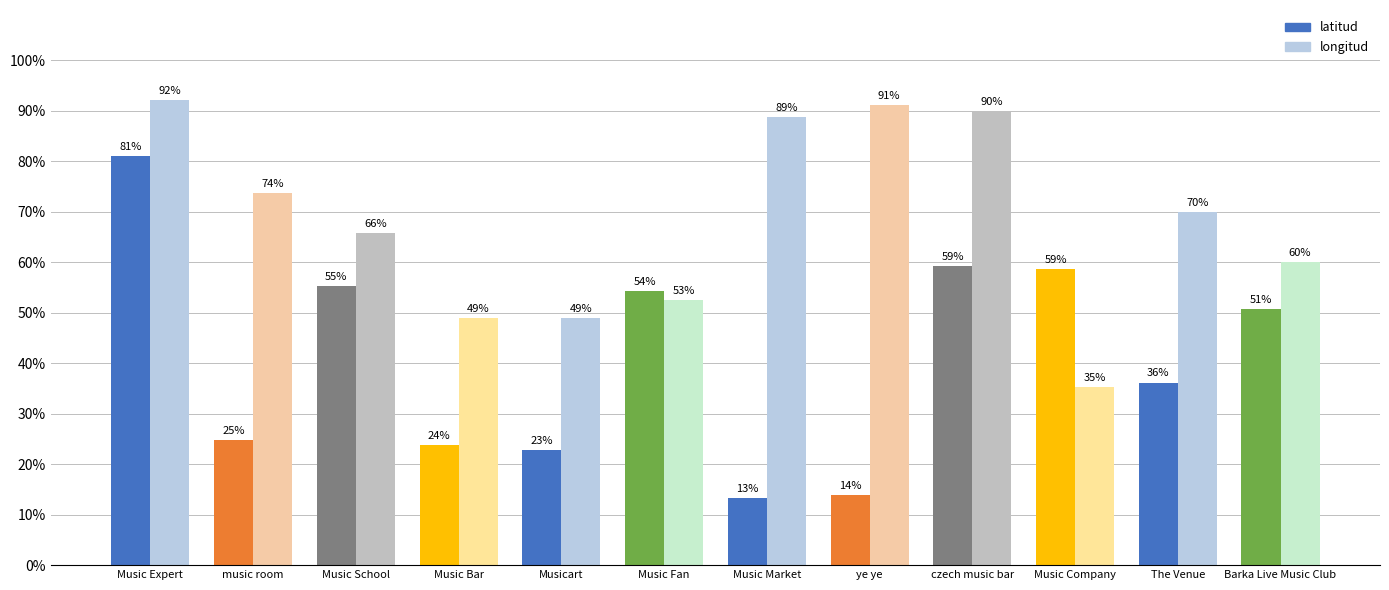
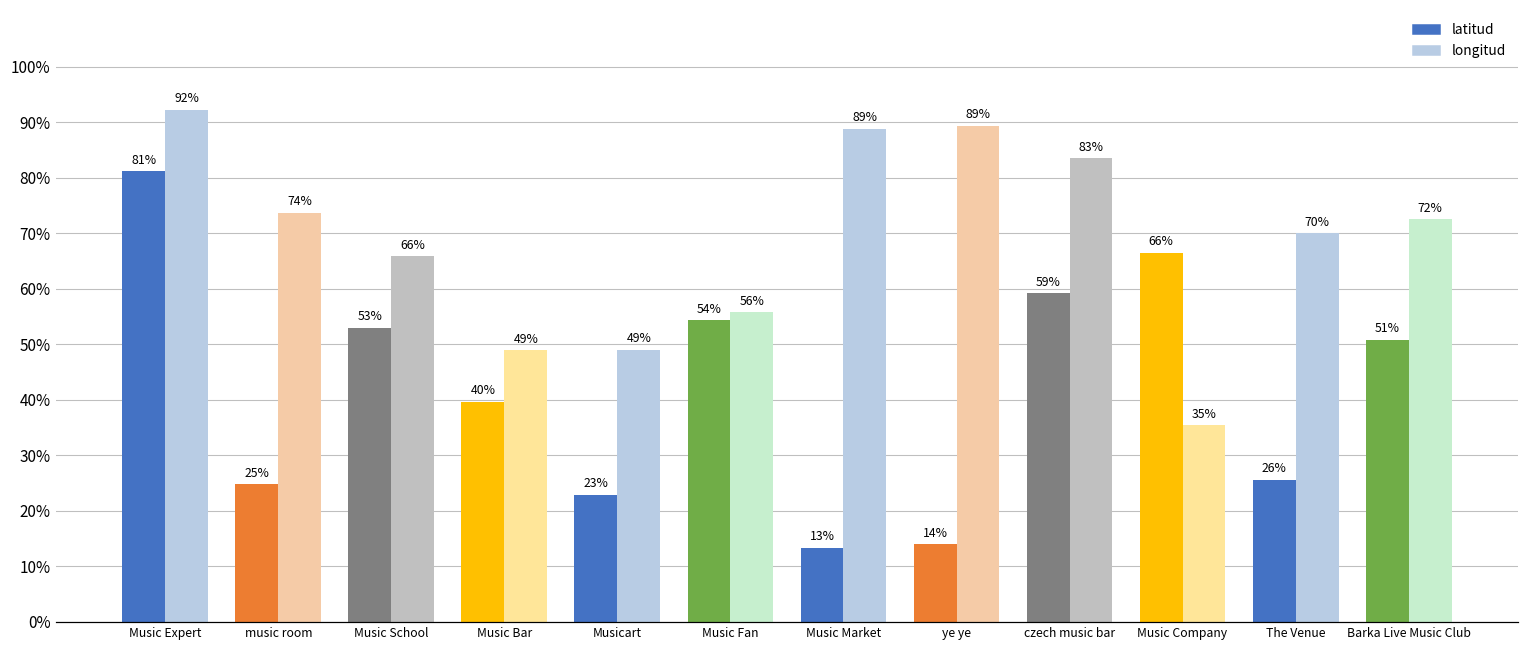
latitud, Music School: 55% -> 53%
latitud, Music Bar: 24% -> 40%
longitud, Music Fan: 53% -> 56%
longitud, ye ye: 91% -> 89%
longitud, czech music bar: 90% -> 83%
latitud, Music Company: 59% -> 66%
latitud, The Venue: 36% -> 26%
longitud, Barka Live Music Club: 60% -> 72%
